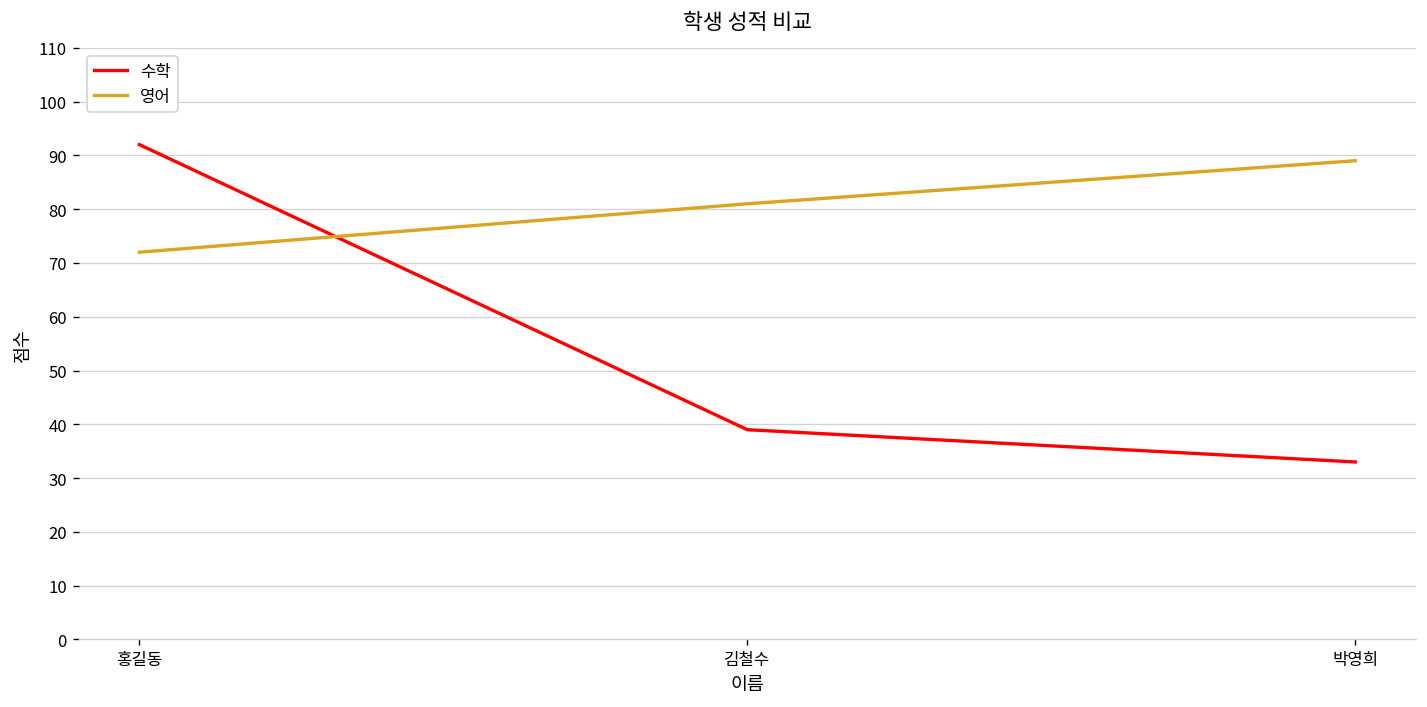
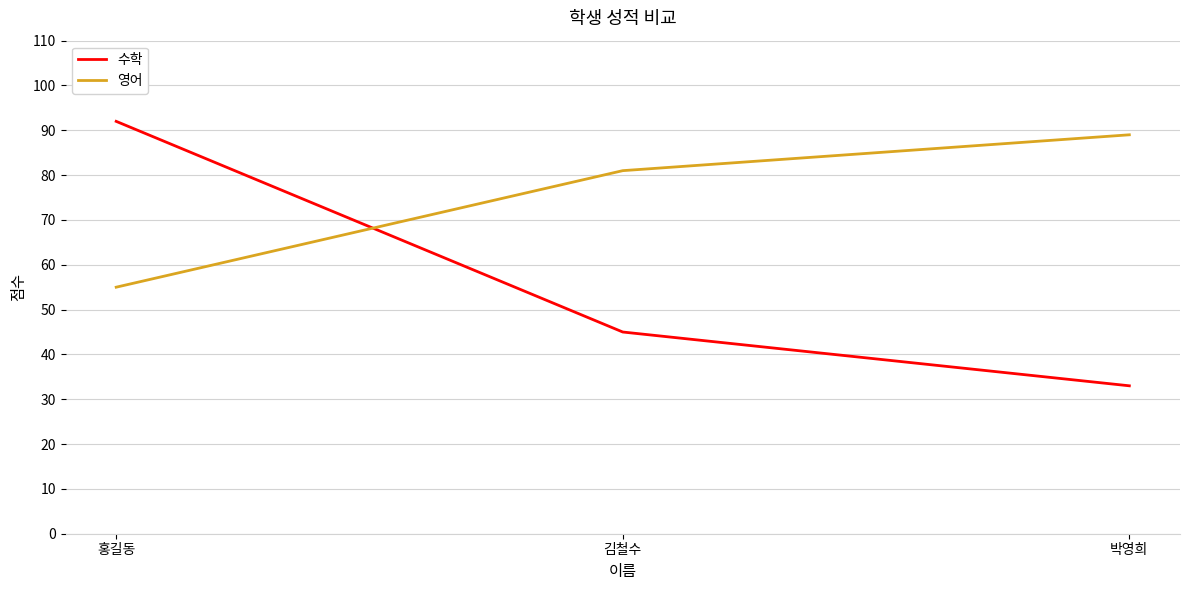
영어, 홍길동: 72 -> 55
수학, 김철수: 39 -> 45
